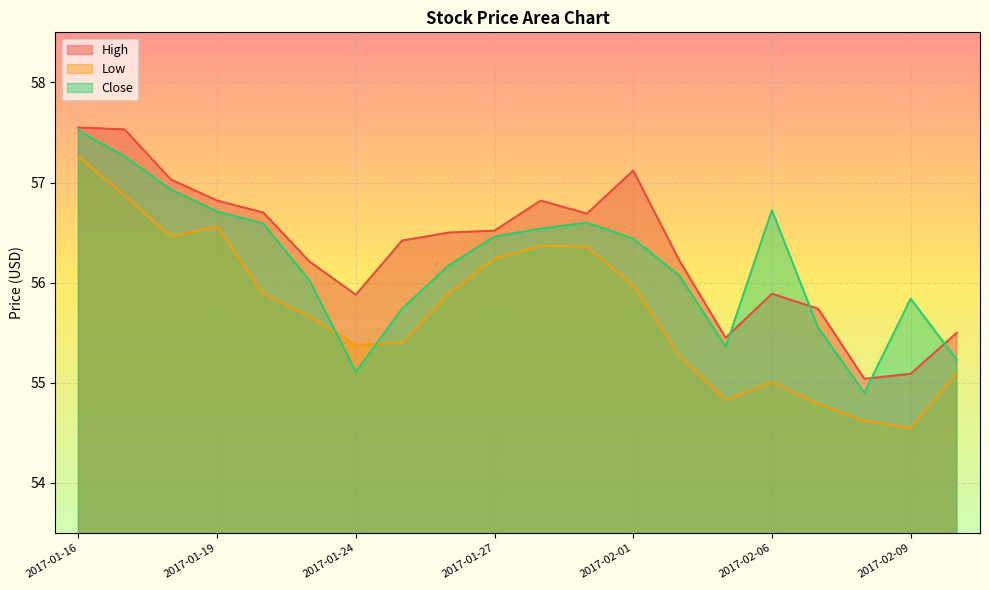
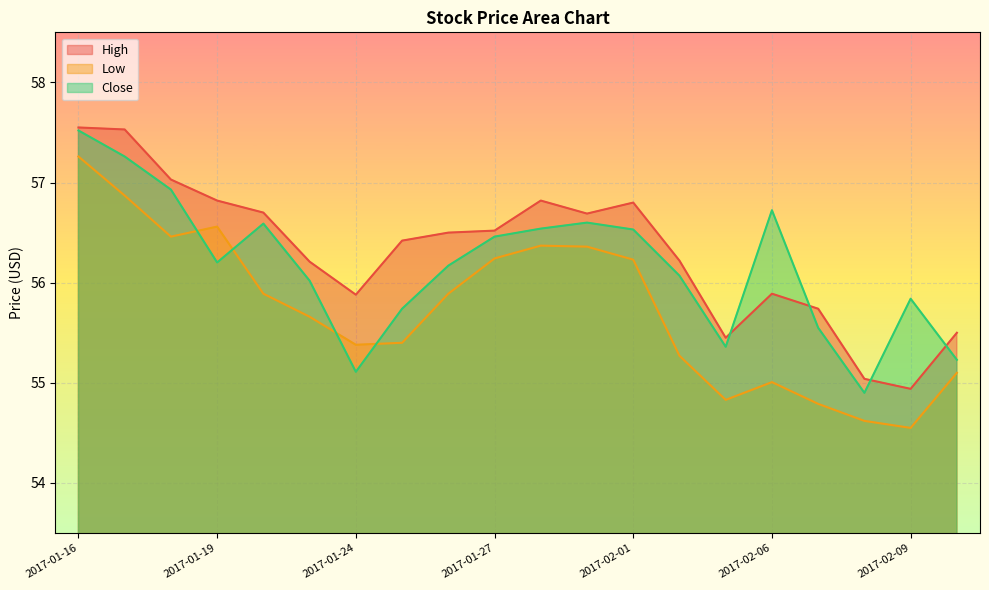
Close, 2017-01-19: 56.71 -> 56.20
High, 2017-02-01: 57.12 -> 56.80
Low, 2017-02-01: 55.97 -> 56.23
Close, 2017-02-01: 56.44 -> 56.53
High, 2017-02-09: 55.09 -> 54.94
